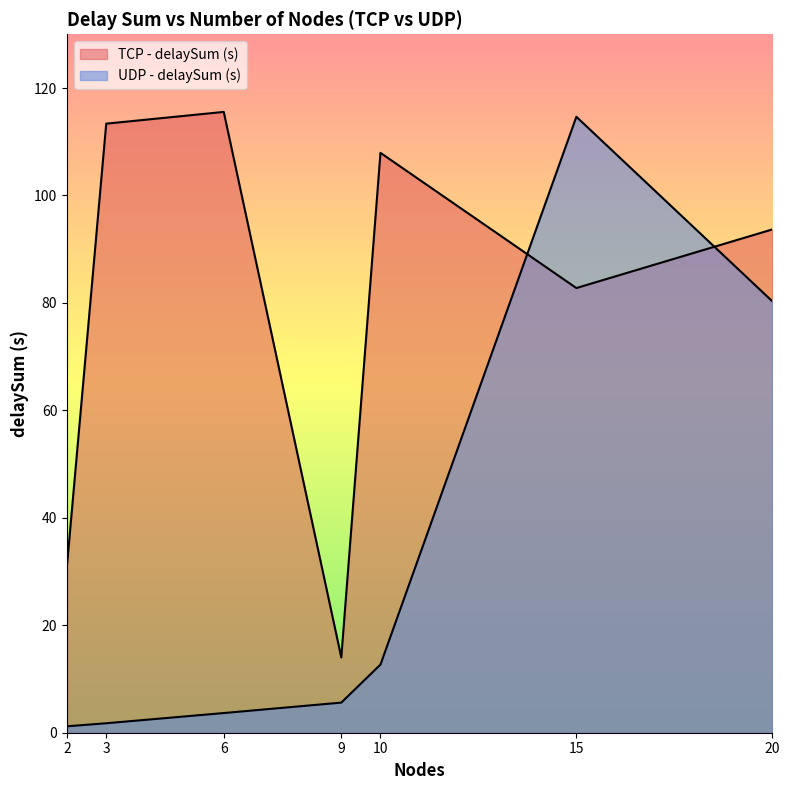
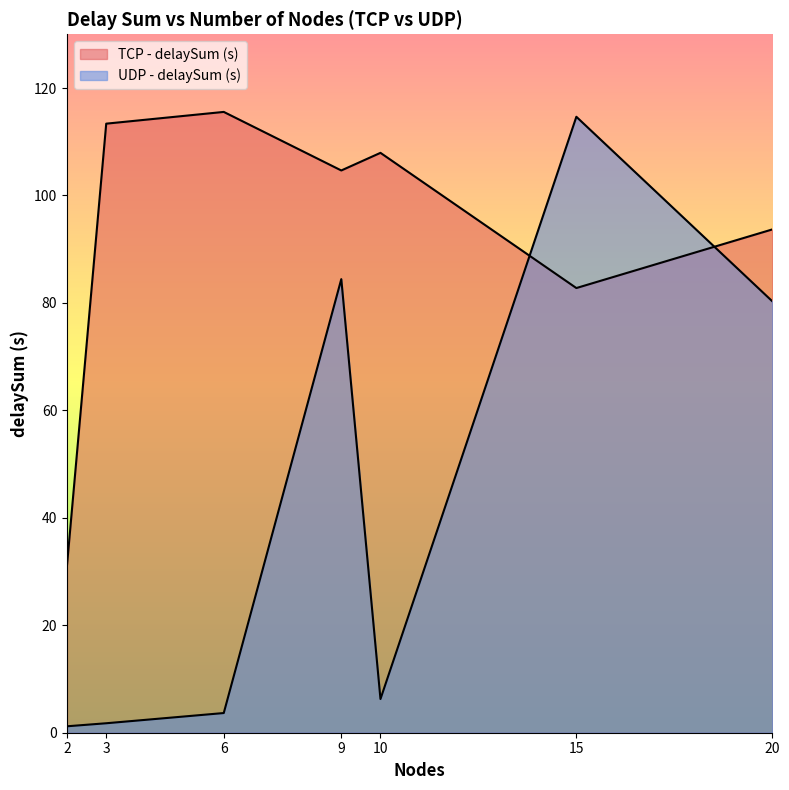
TCP - delaySum (s), 9: 14 -> 105
UDP - delaySum (s), 9: 6 -> 84
UDP - delaySum (s), 10: 13 -> 6
